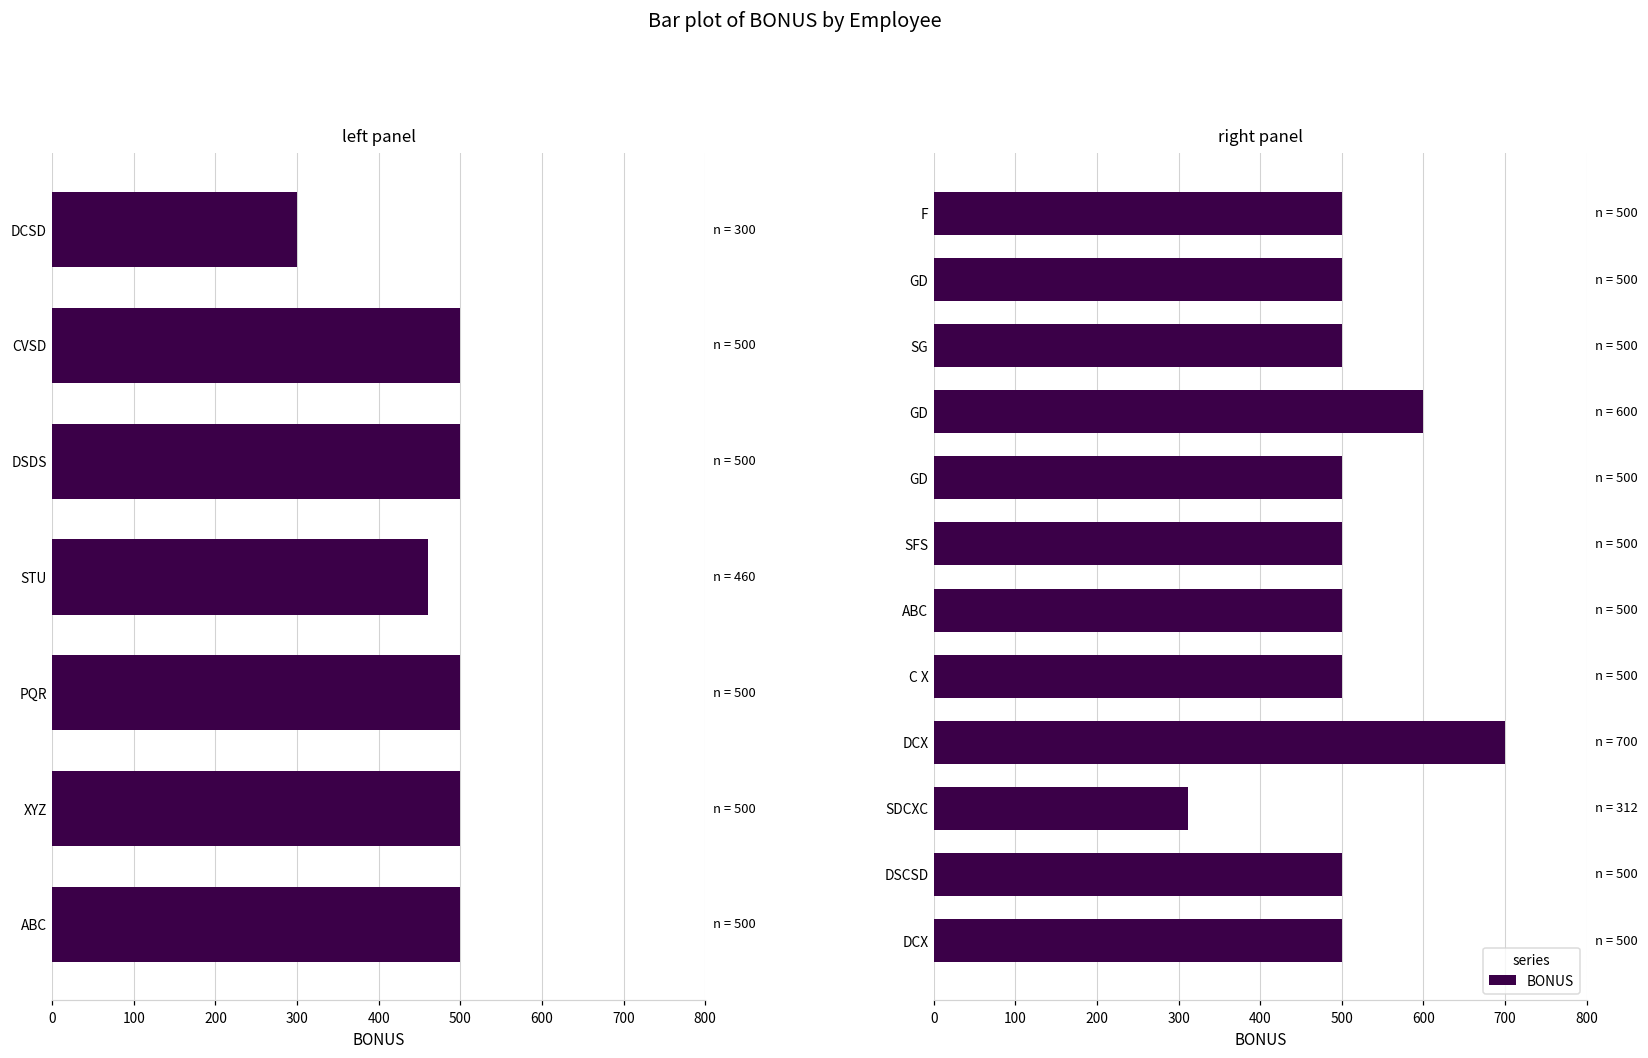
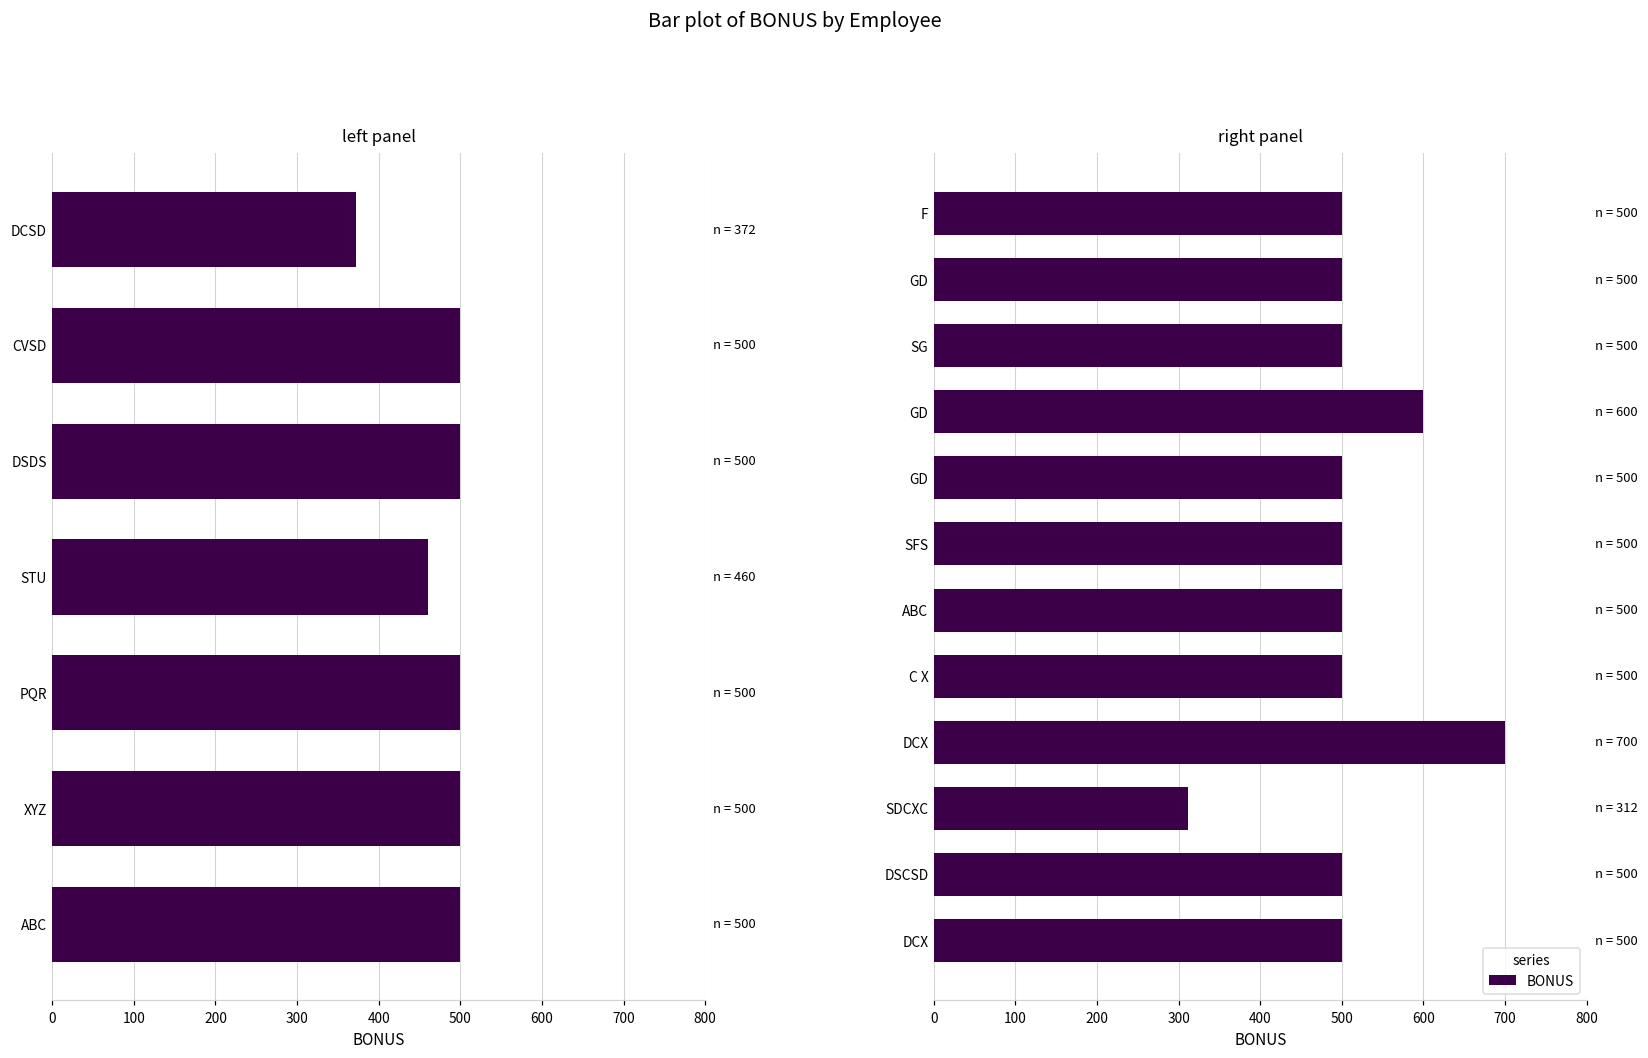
left panel, DCSD: 300 -> 372
